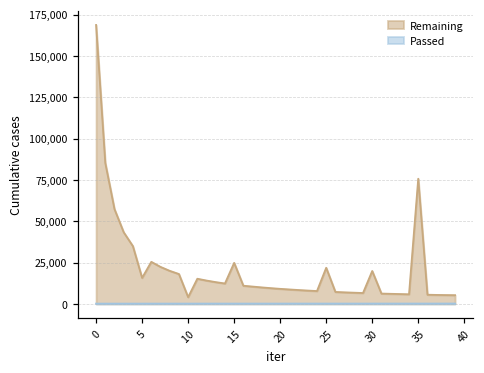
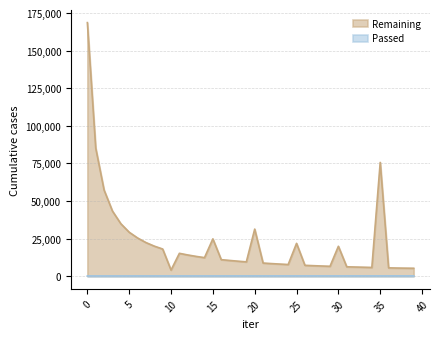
Remaining, 5: 16,000 -> 29,000
Remaining, 20: 9,000 -> 31,000
